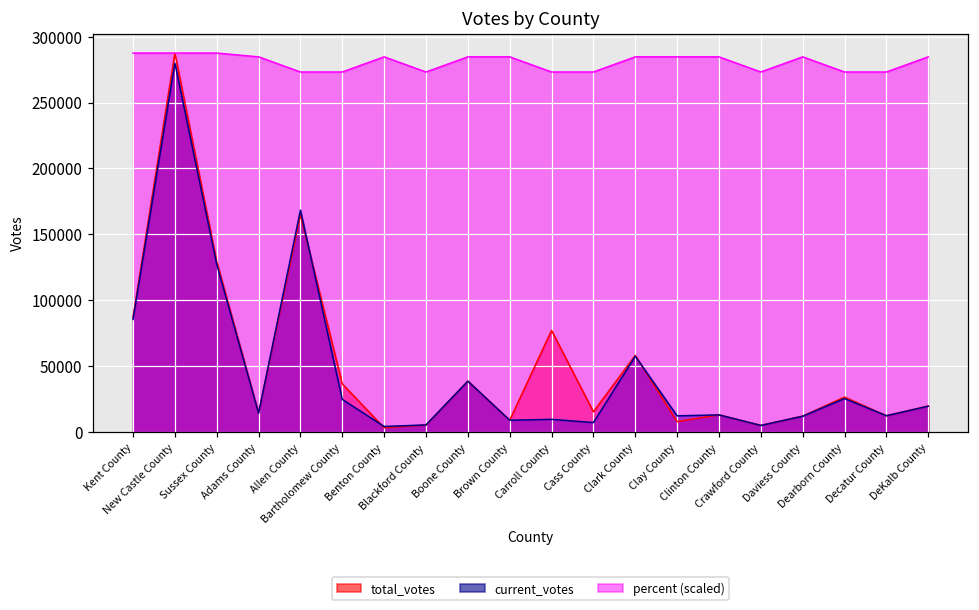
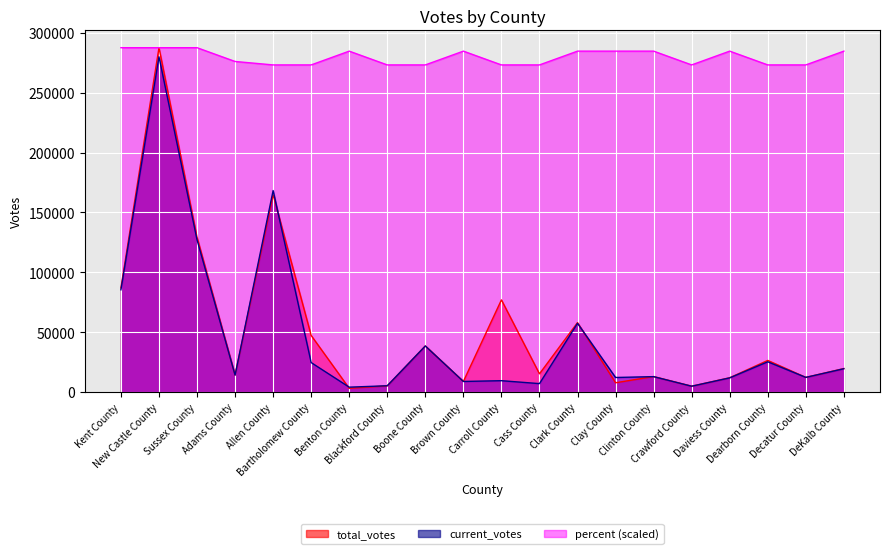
percent (scaled), Adams County: 285000 -> 276000
total_votes, Bartholomew County: 36000 -> 47000
percent (scaled), Boone County: 285000 -> 273000
